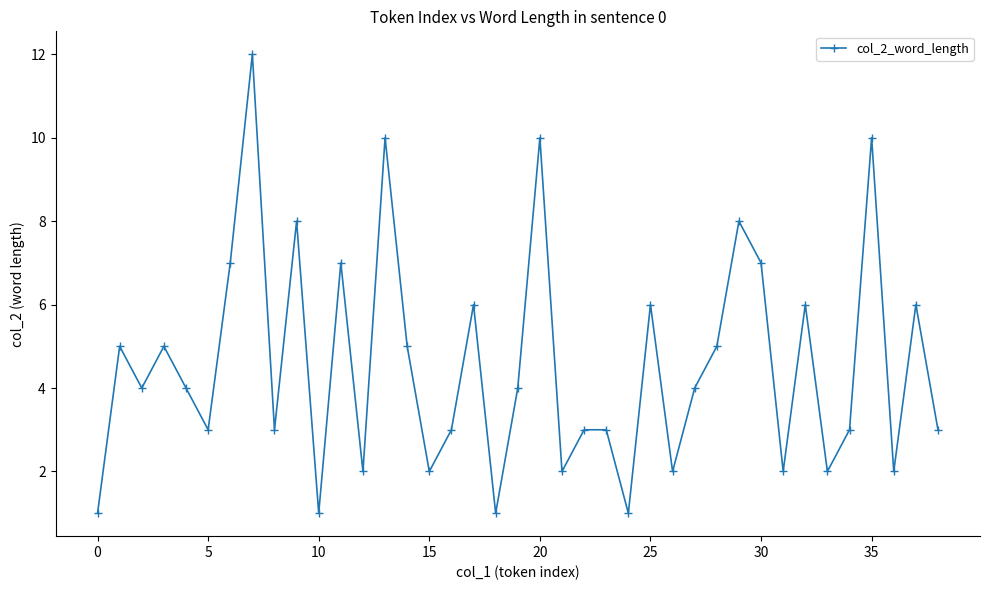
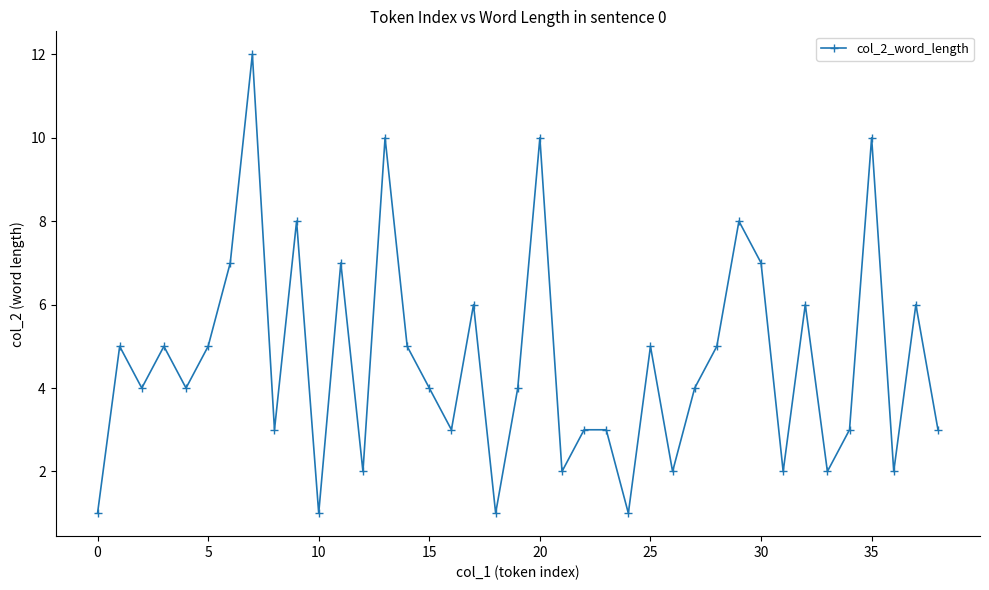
5: 3 -> 5
15: 2 -> 4
25: 6 -> 5
